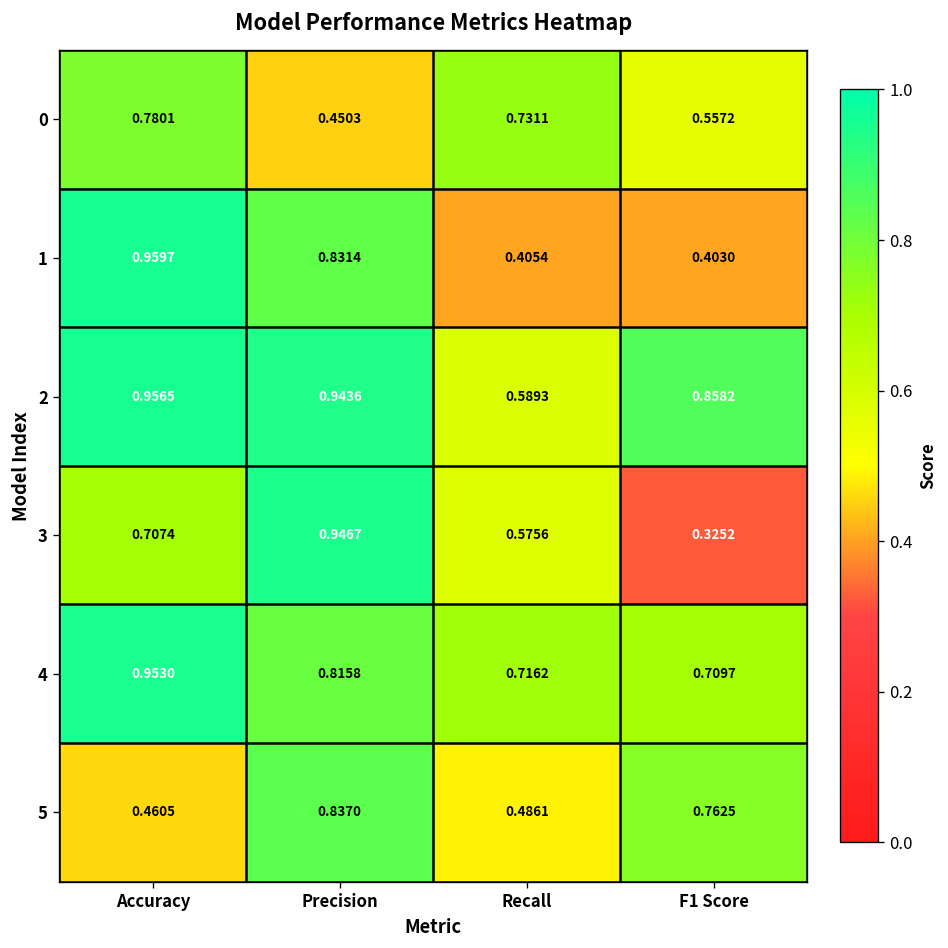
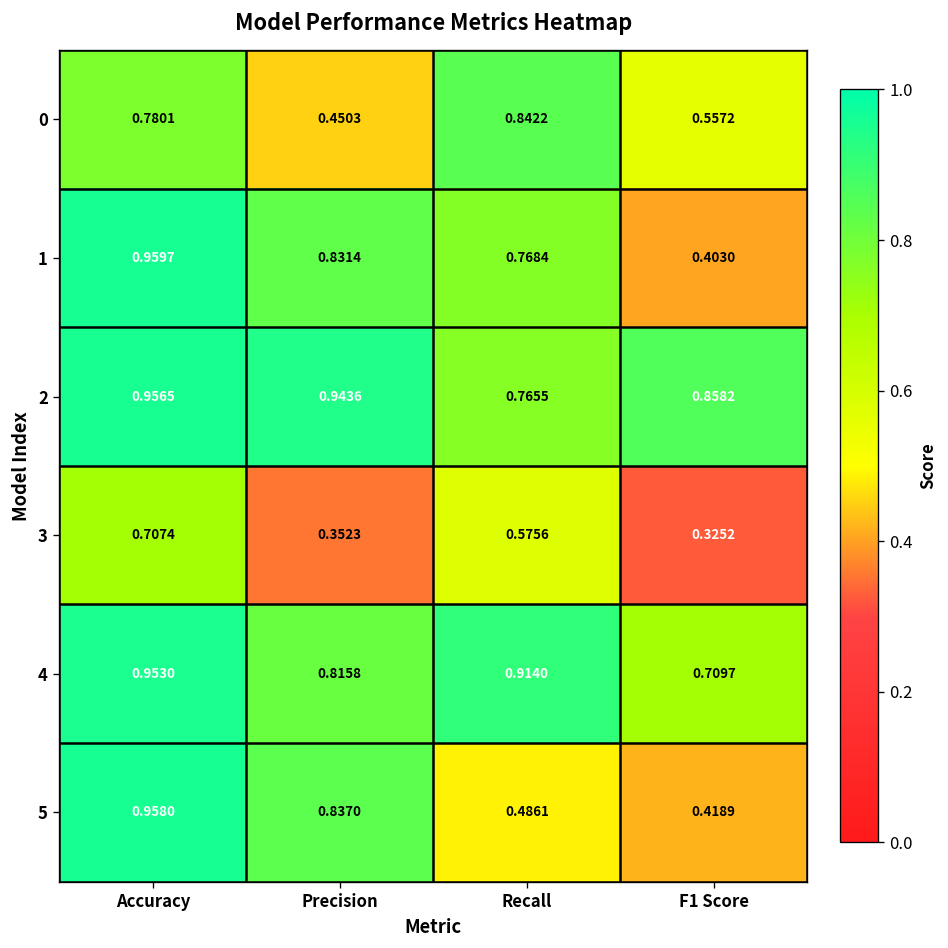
0, Recall: 0.7311 -> 0.8422
1, Recall: 0.4054 -> 0.7684
2, Recall: 0.5893 -> 0.7655
3, Precision: 0.9467 -> 0.3523
4, Recall: 0.7162 -> 0.9140
5, Accuracy: 0.4605 -> 0.9580
5, F1 Score: 0.7625 -> 0.4189
